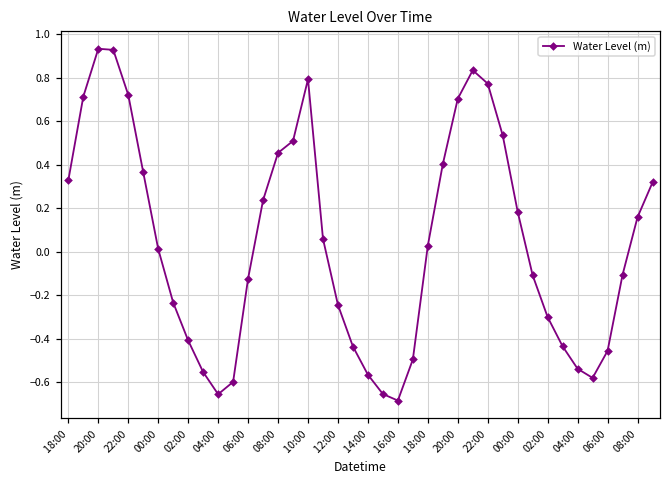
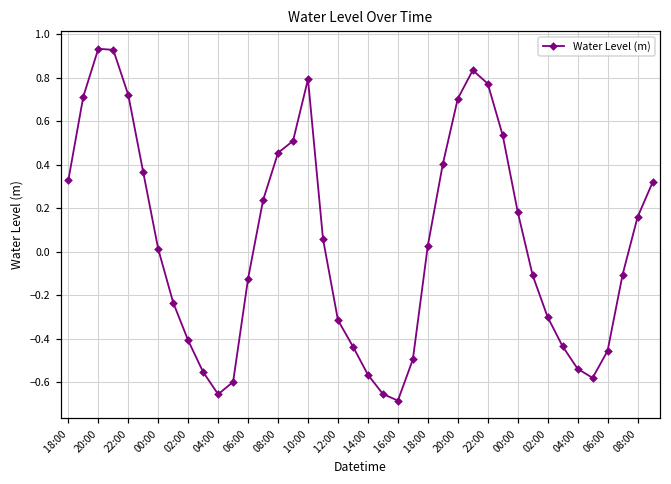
12:00: -0.24 -> -0.31
